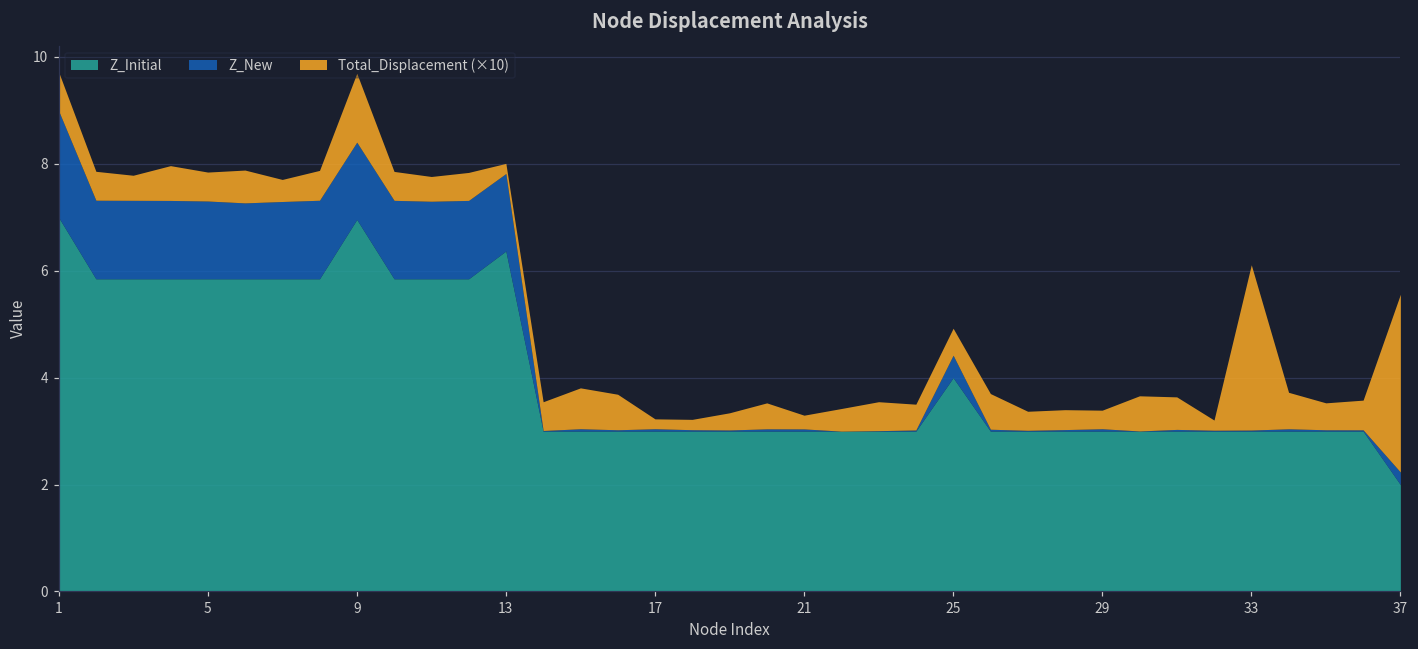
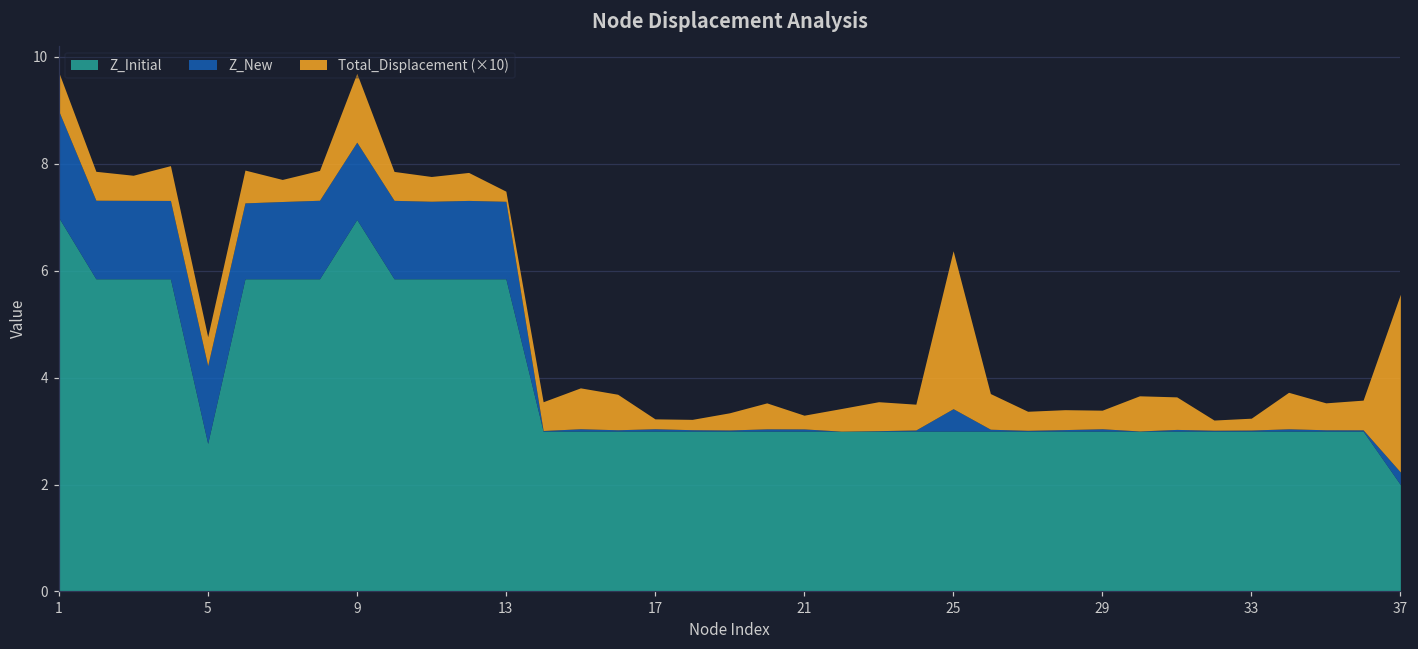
Z_Initial, 5: 5.9 -> 2.8
Z_Initial, 13: 6.4 -> 5.9
Z_Initial, 25: 4 -> 3
Total_Displacement (×10), 25: 0.5 -> 3.0
Total_Displacement (×10), 33: 3.1 -> 0.2
